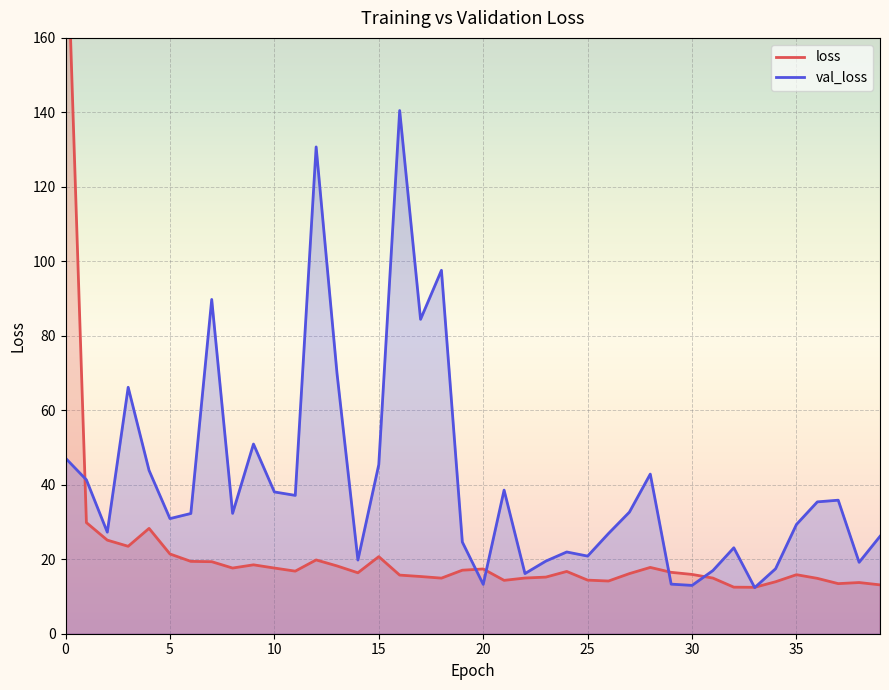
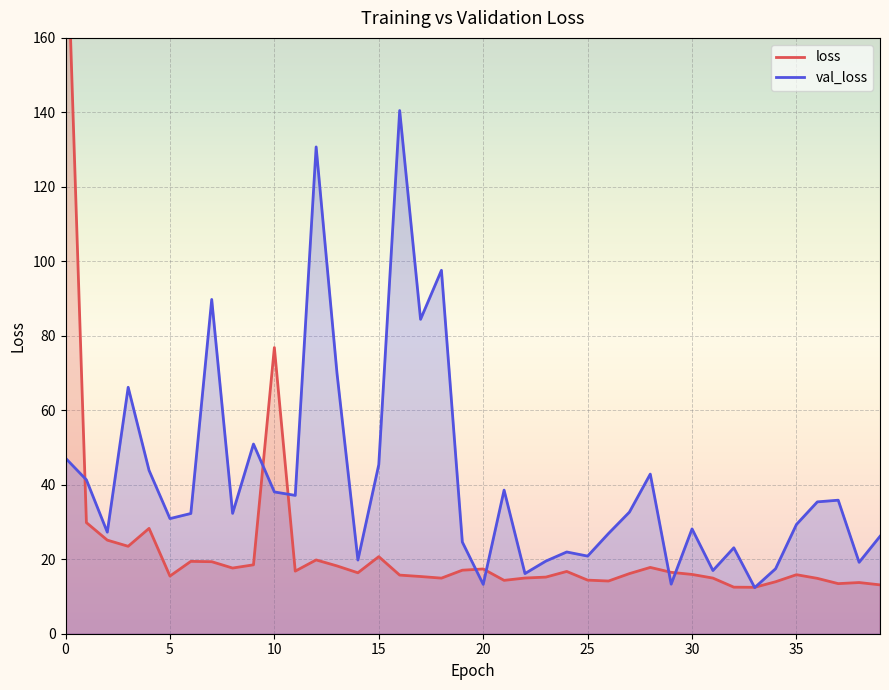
loss, 5: 21 -> 15
loss, 10: 18 -> 77
val_loss, 30: 13 -> 28
